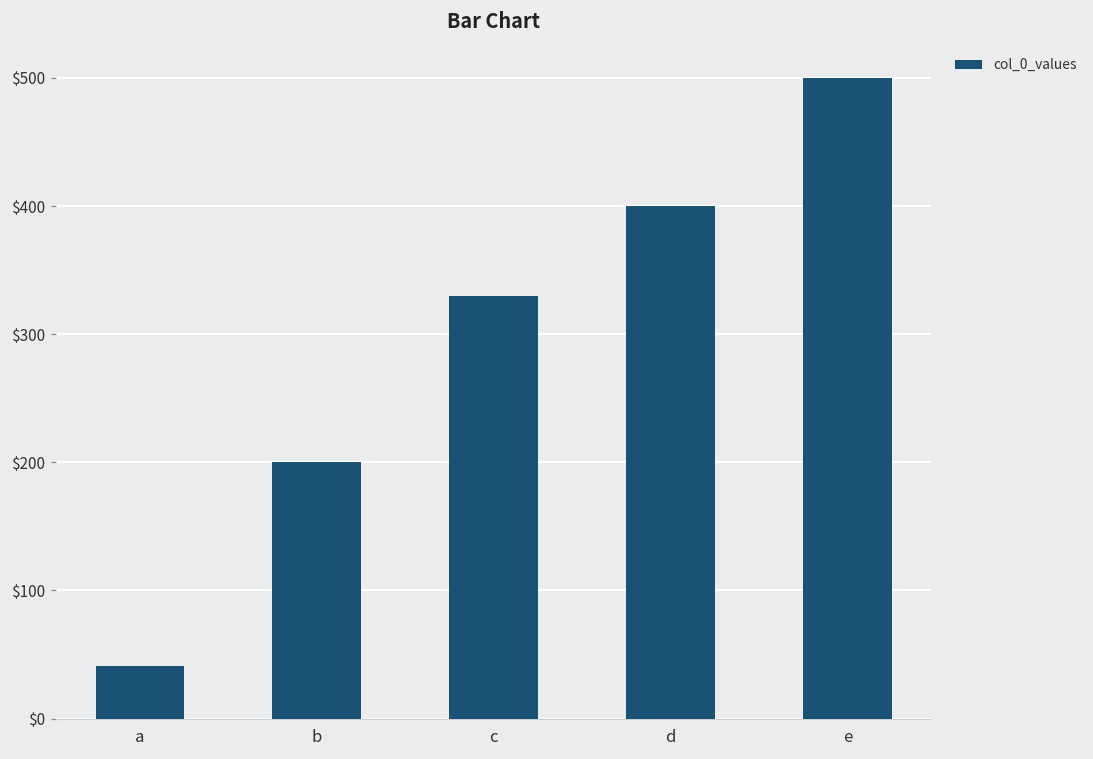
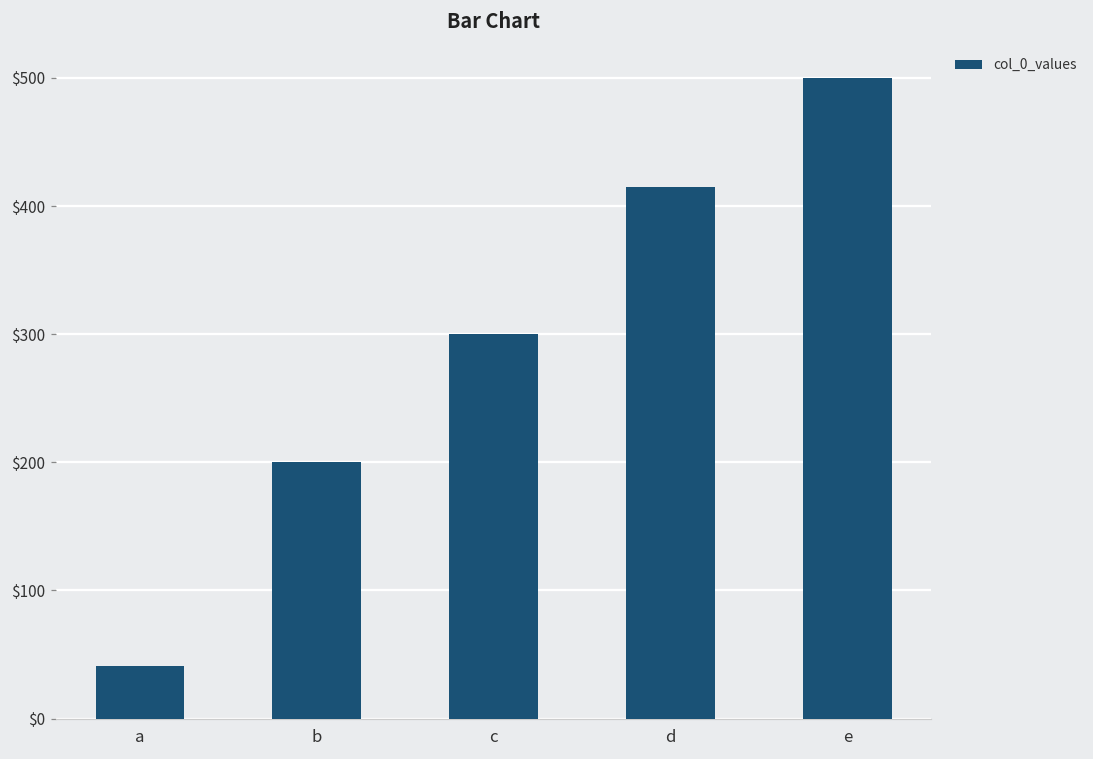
c: $330 -> $300
d: $400 -> $415
